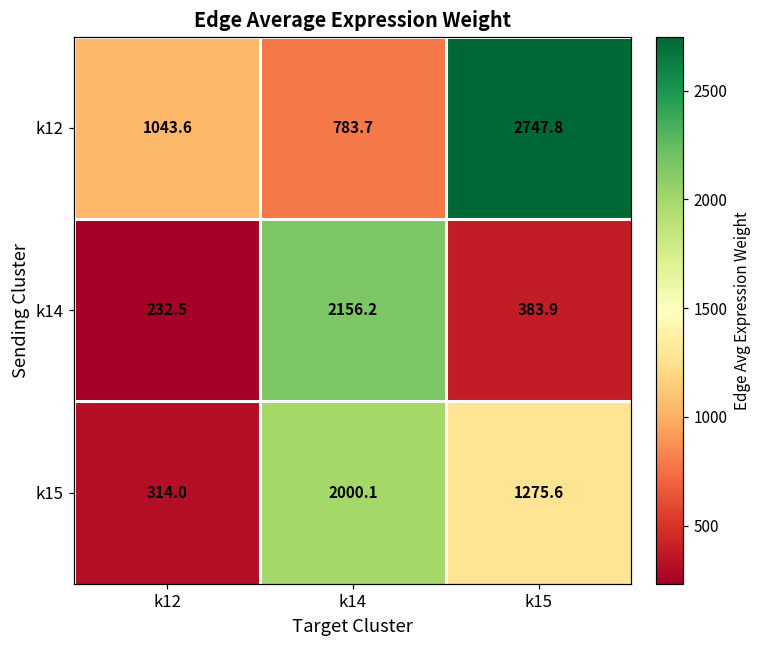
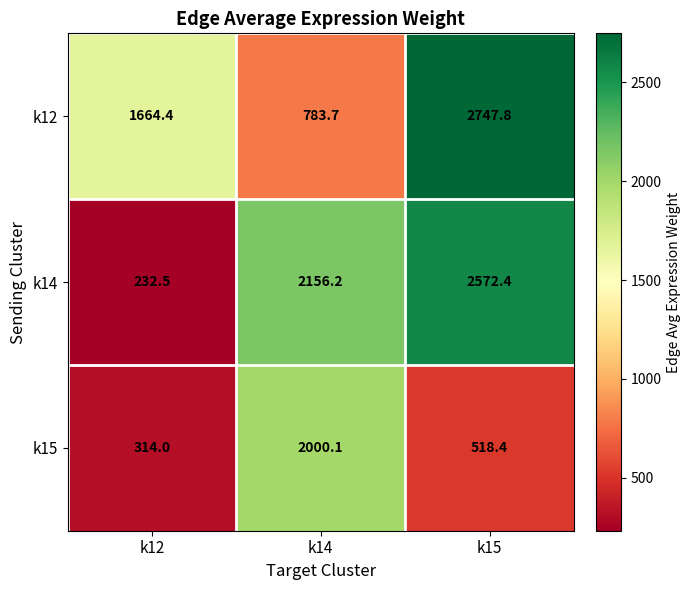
k12, k12: 1043.6 -> 1664.4
k14, k15: 383.9 -> 2572.4
k15, k15: 1275.6 -> 518.4
